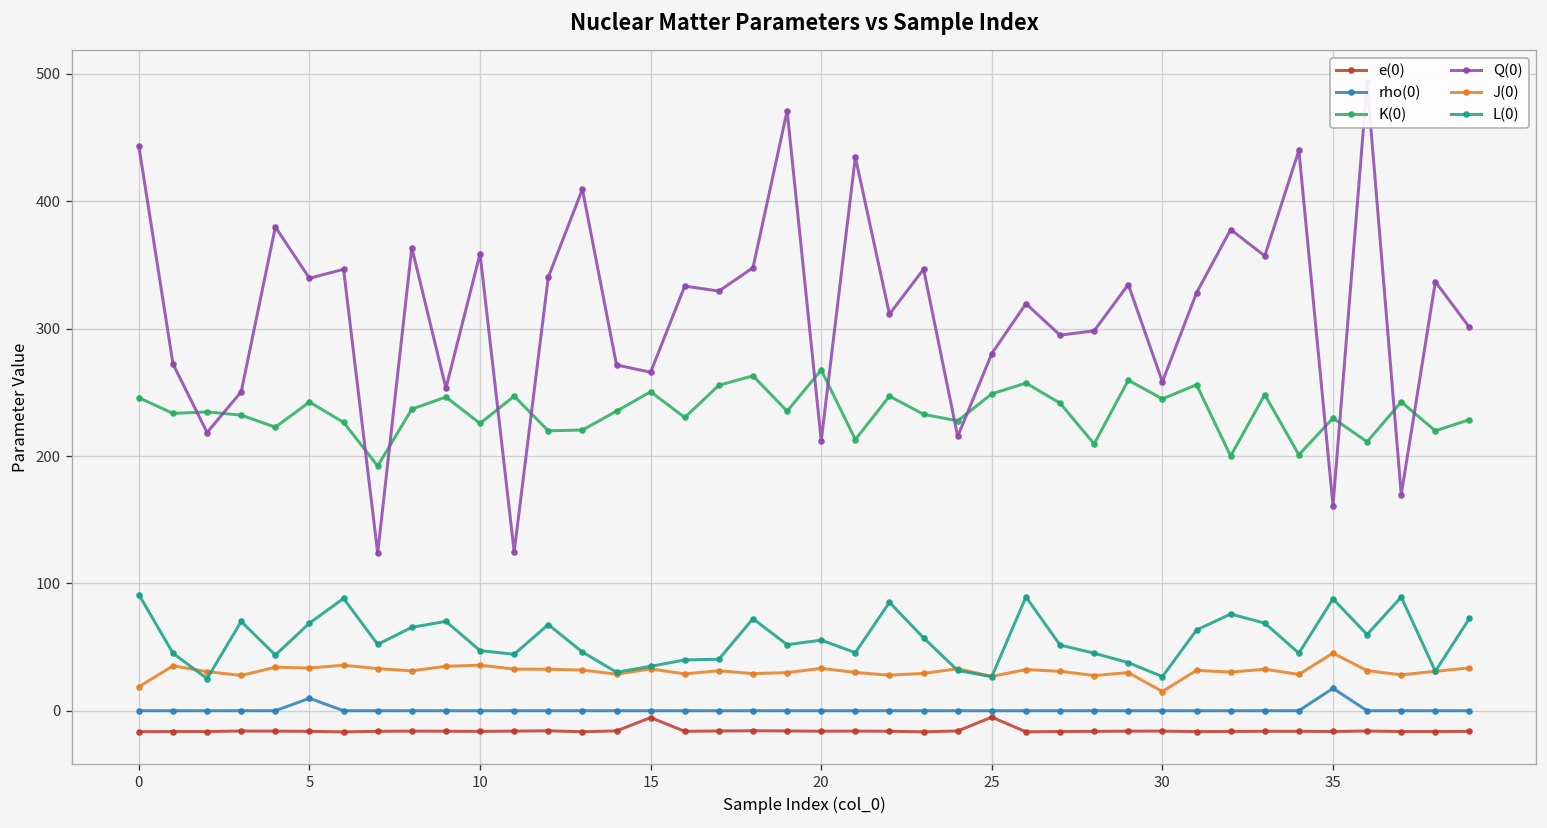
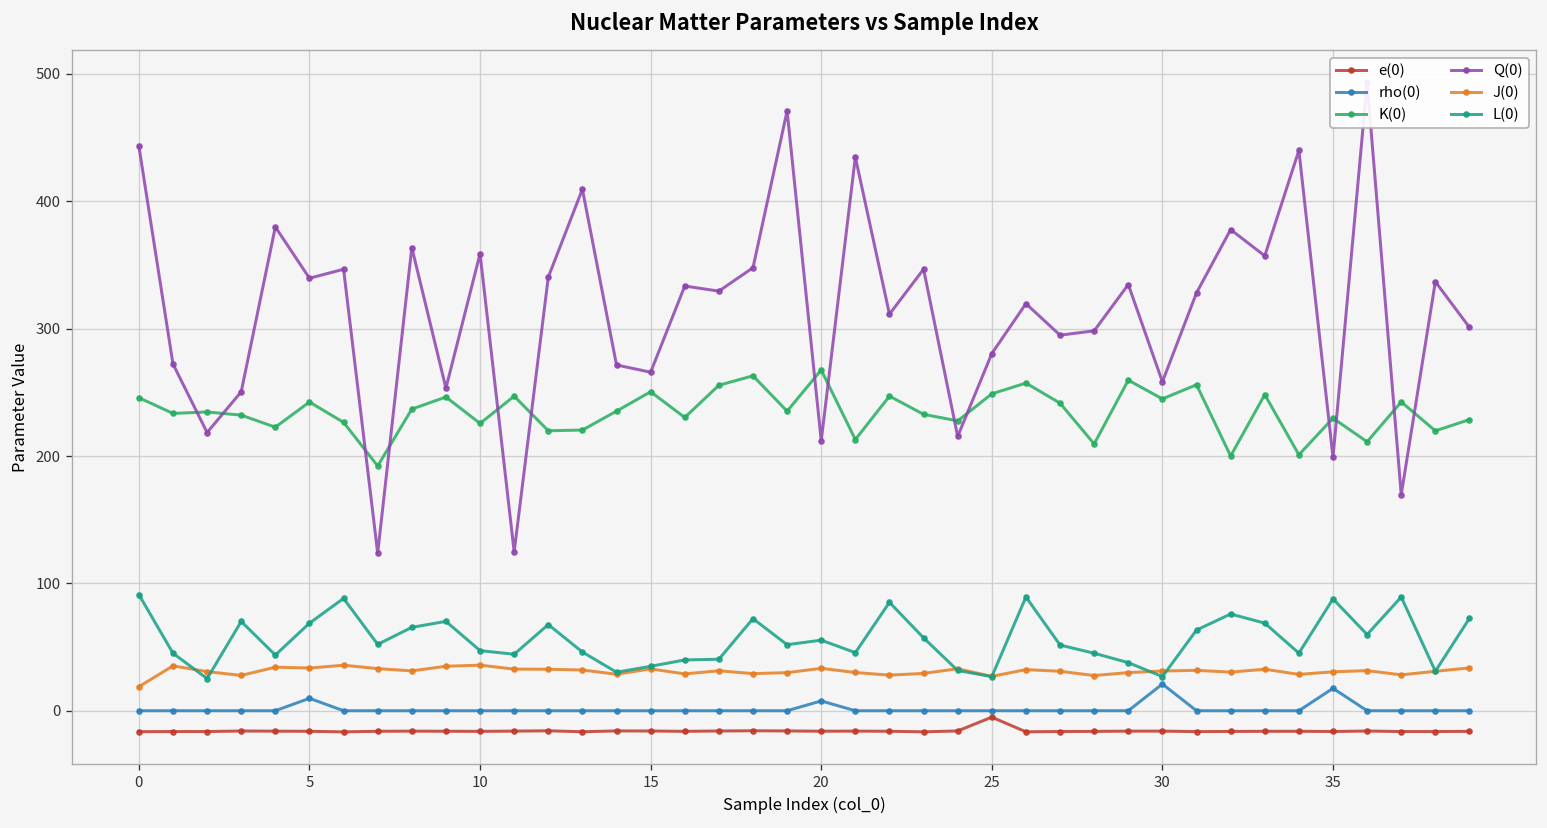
e(0), 15: -5 -> -16
rho(0), 20: 0 -> 8
rho(0), 30: 0 -> 21
J(0), 30: 15 -> 31
Q(0), 35: 161 -> 199
J(0), 35: 45 -> 31
